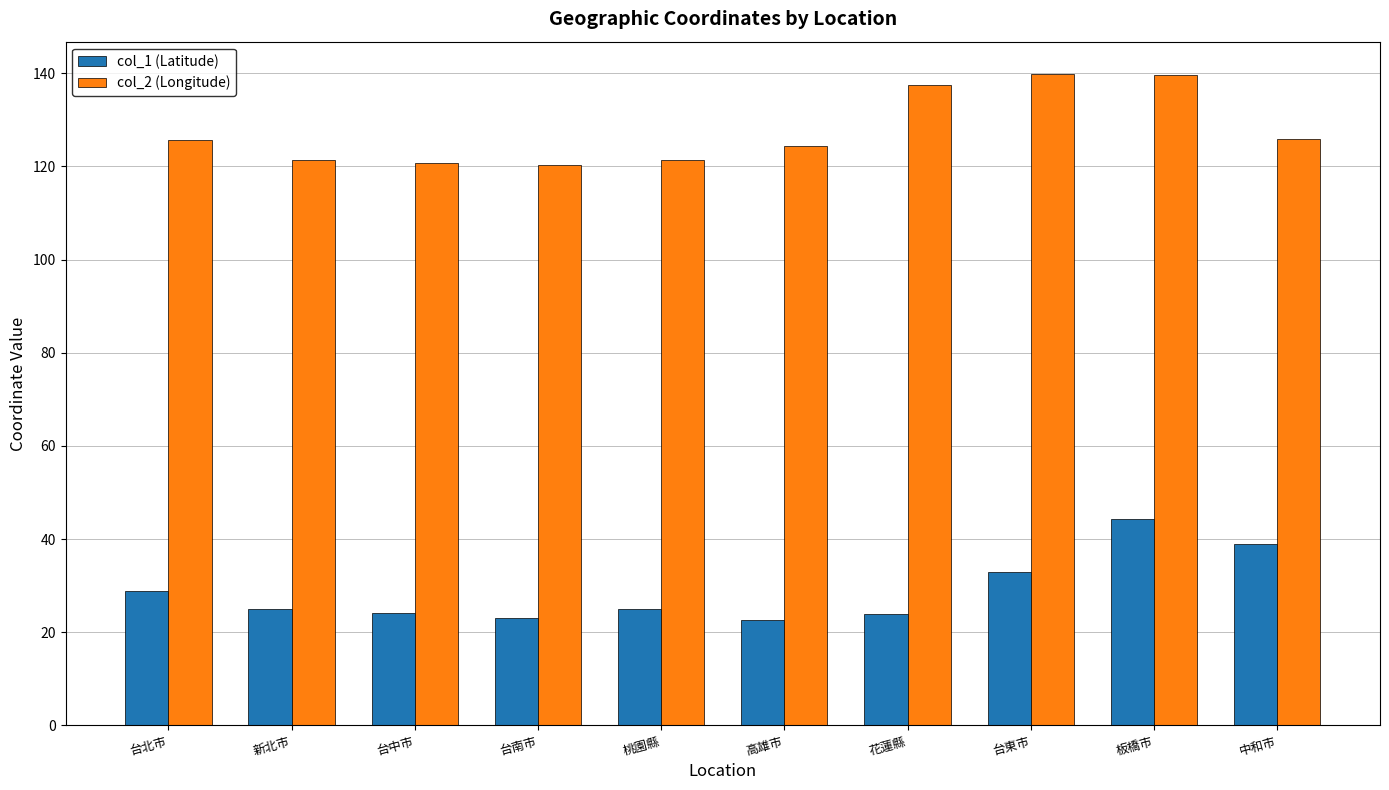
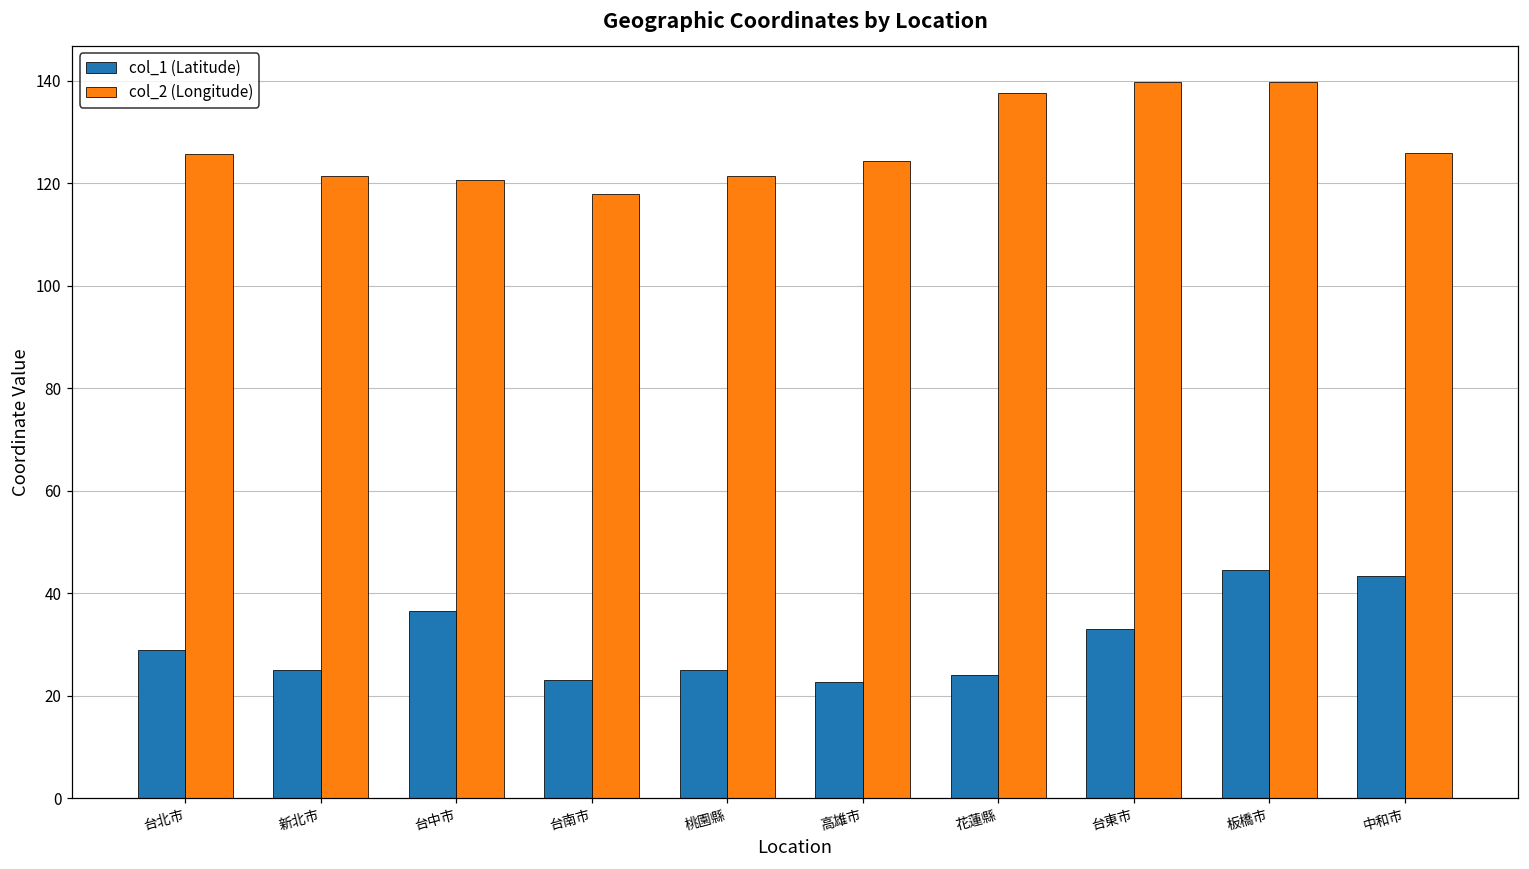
col_1 (Latitude), 台中市: 24 -> 36
col_2 (Longitude), 台南市: 120 -> 118
col_1 (Latitude), 中和市: 39 -> 43
